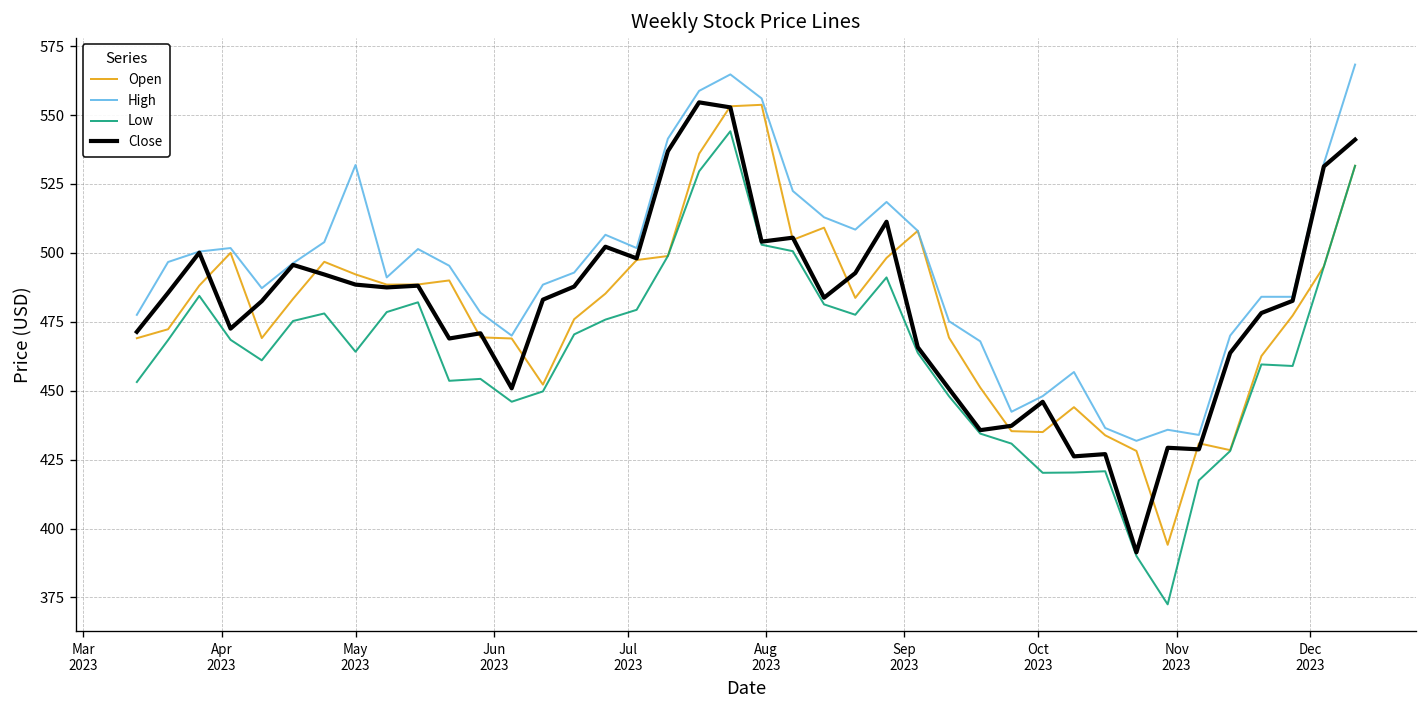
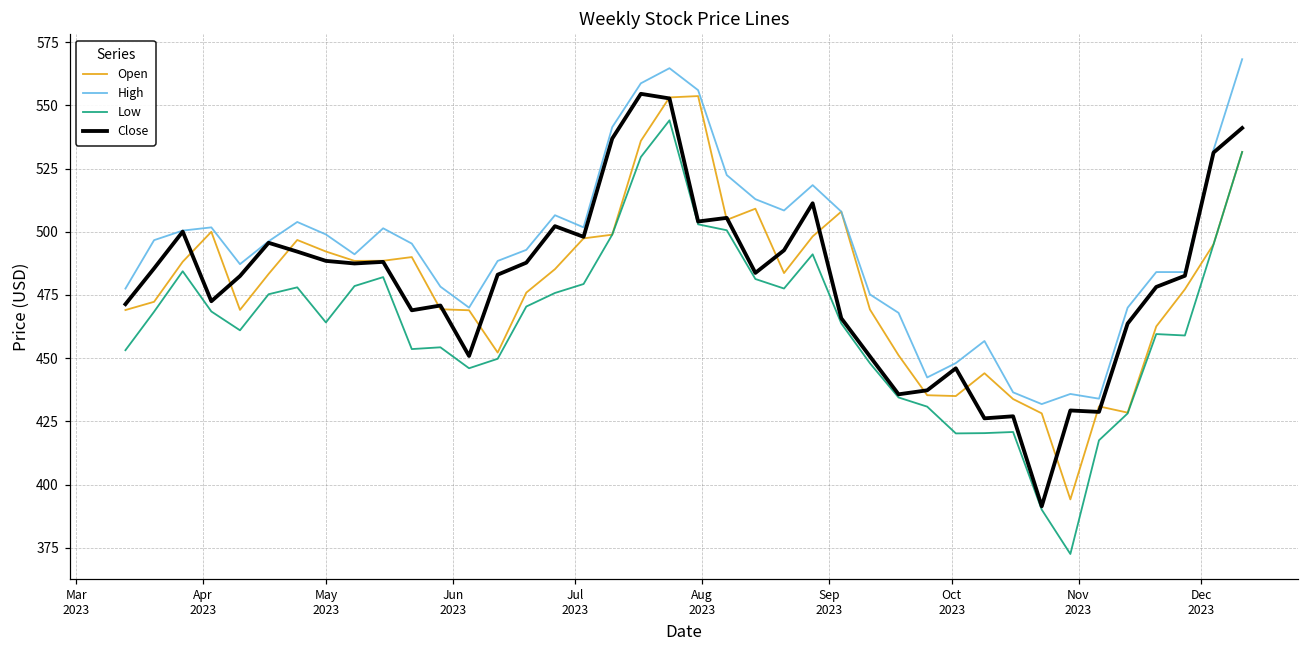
High, May 2023: 532 -> 499
